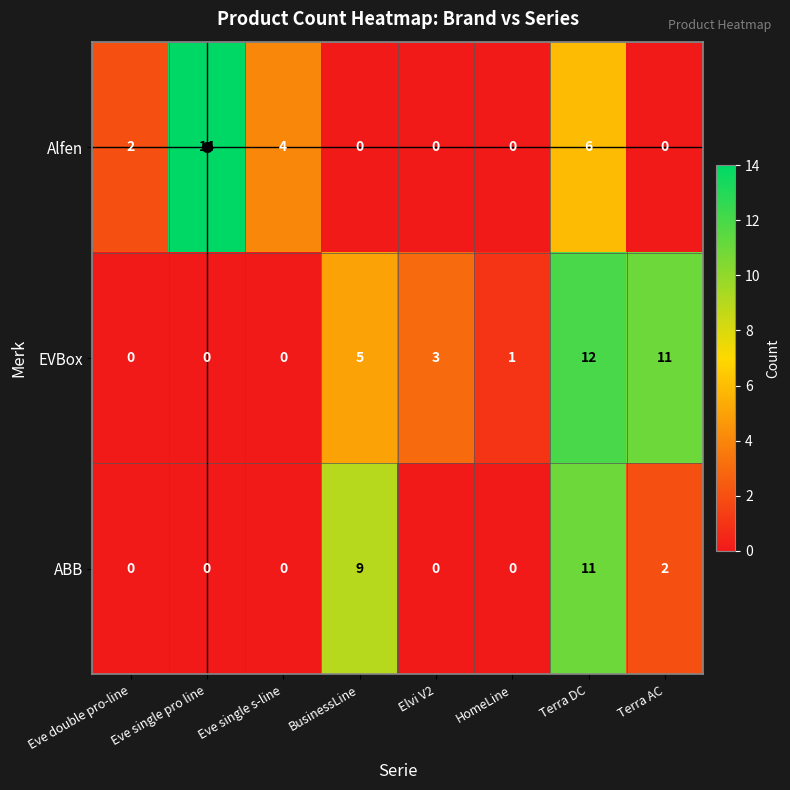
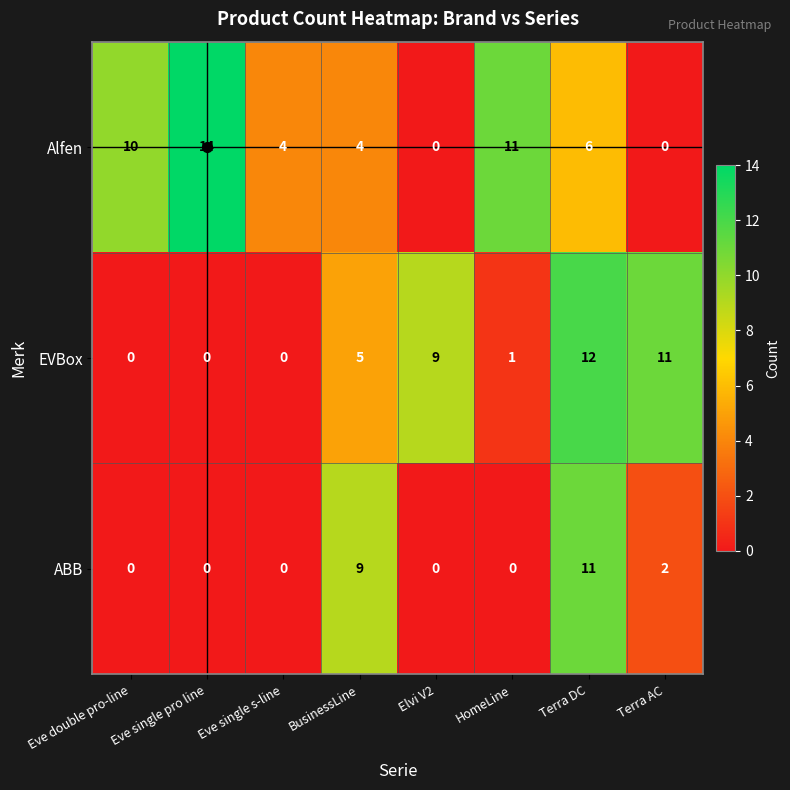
Alfen, Eve double pro-line: 2 -> 10
Alfen, BusinessLine: 0 -> 4
Alfen, HomeLine: 0 -> 11
EVBox, Elvi V2: 3 -> 9
